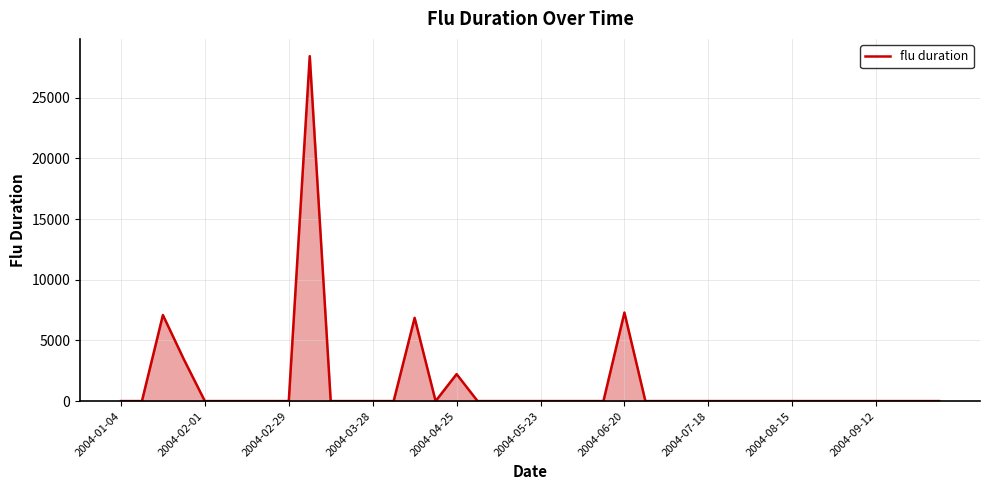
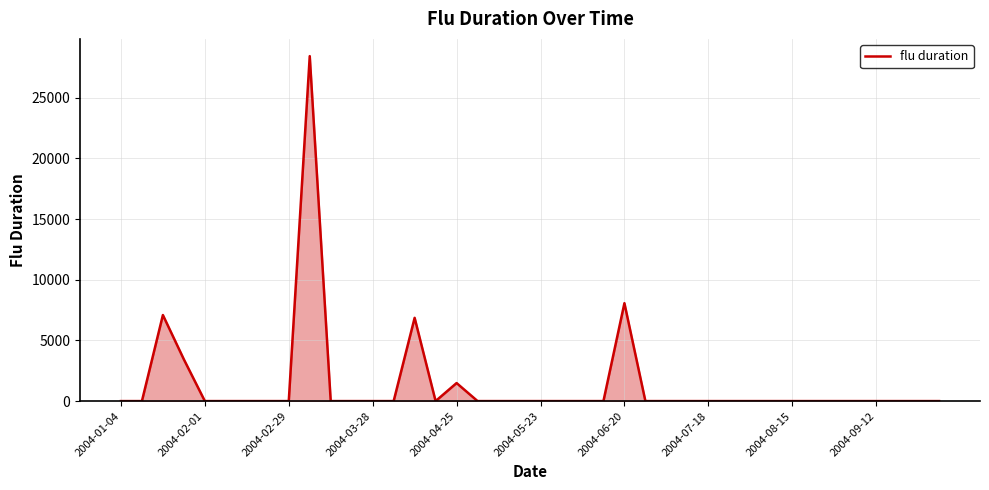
2004-04-25: 2200 -> 1500
2004-06-20: 7300 -> 8100
